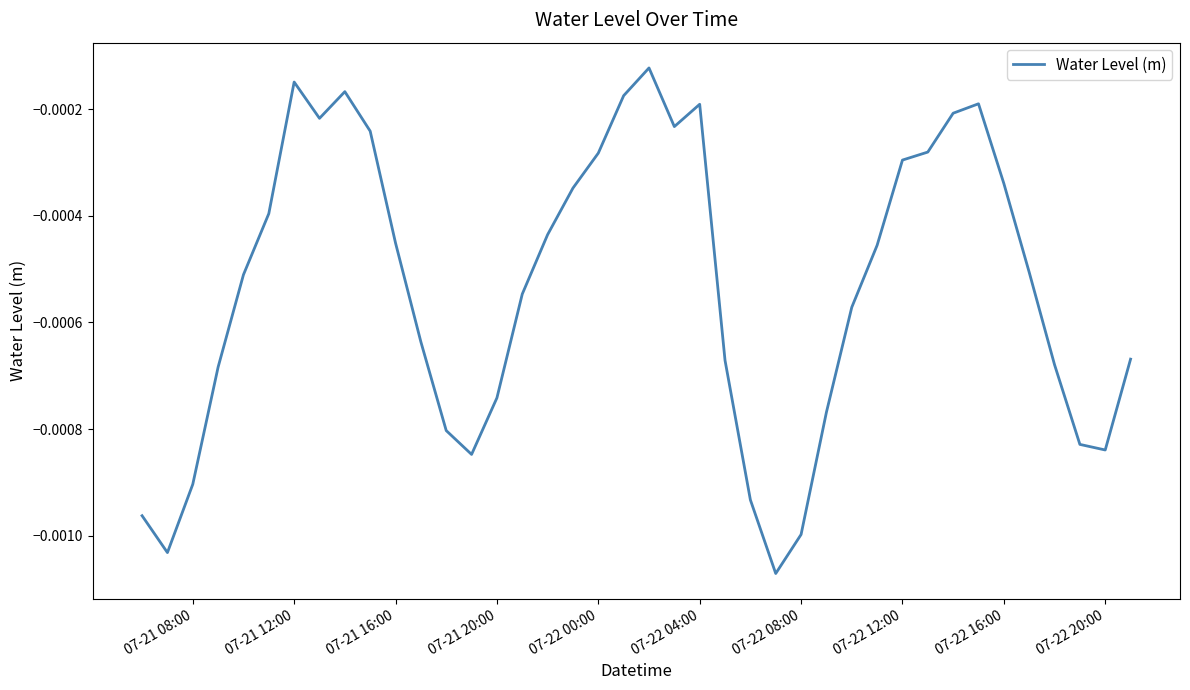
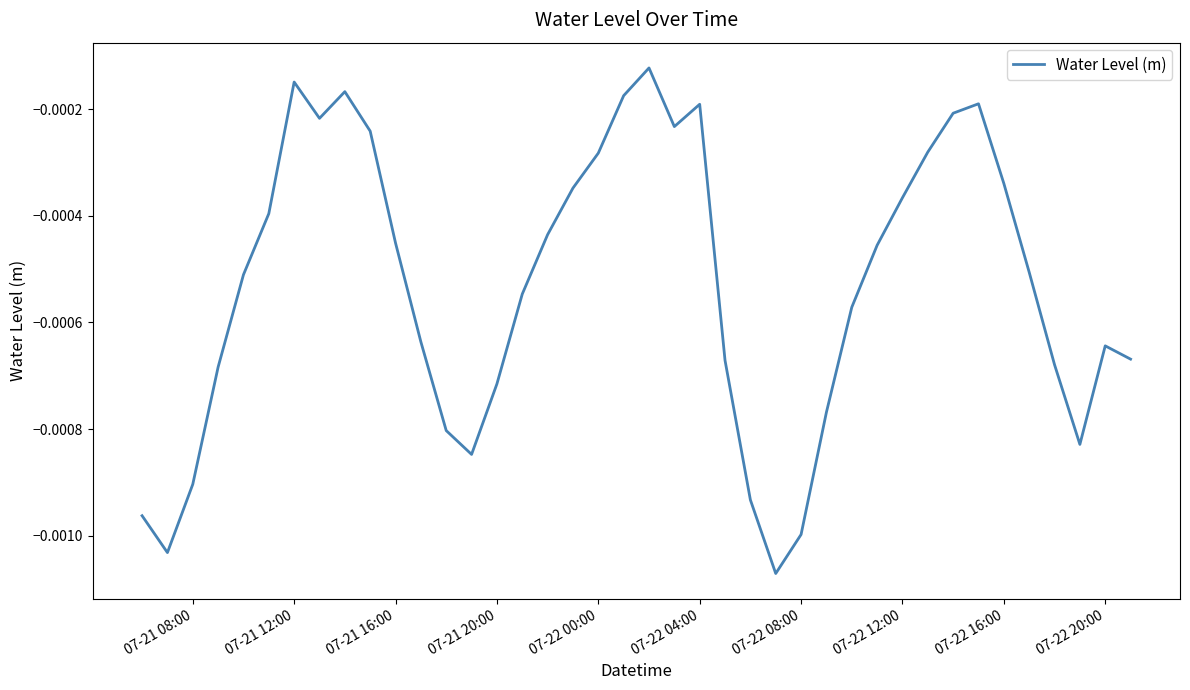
07-21 20:00: -0.00074 -> -0.00072
07-22 12:00: -0.00030 -> -0.00037
07-22 20:00: -0.00084 -> -0.00064
